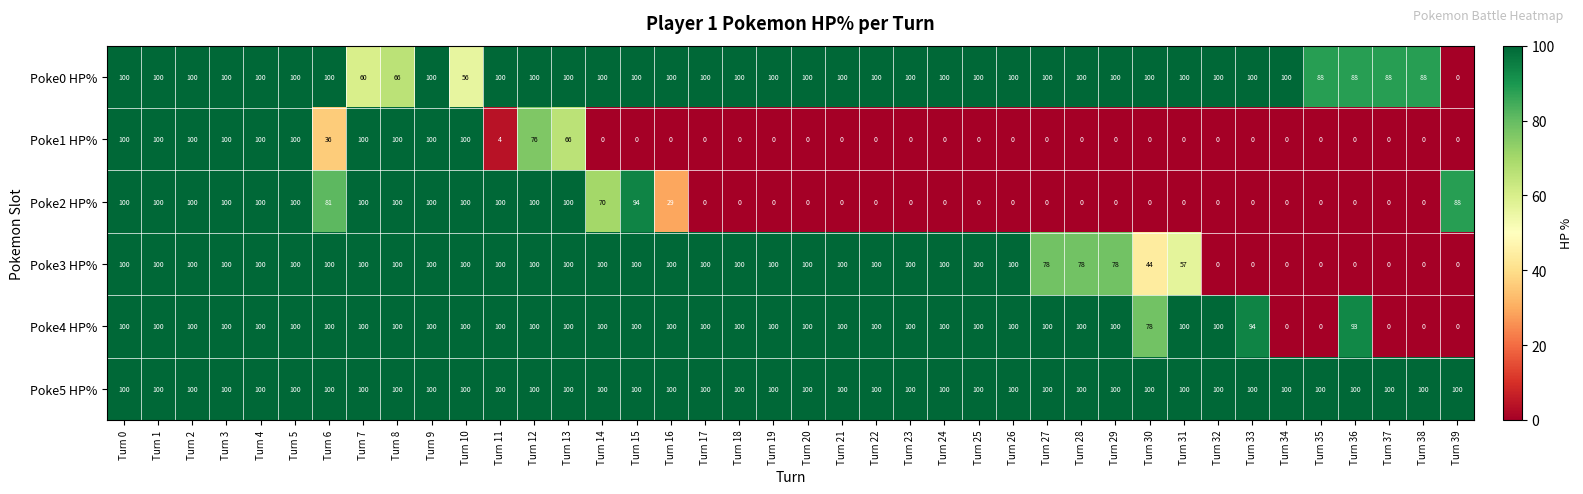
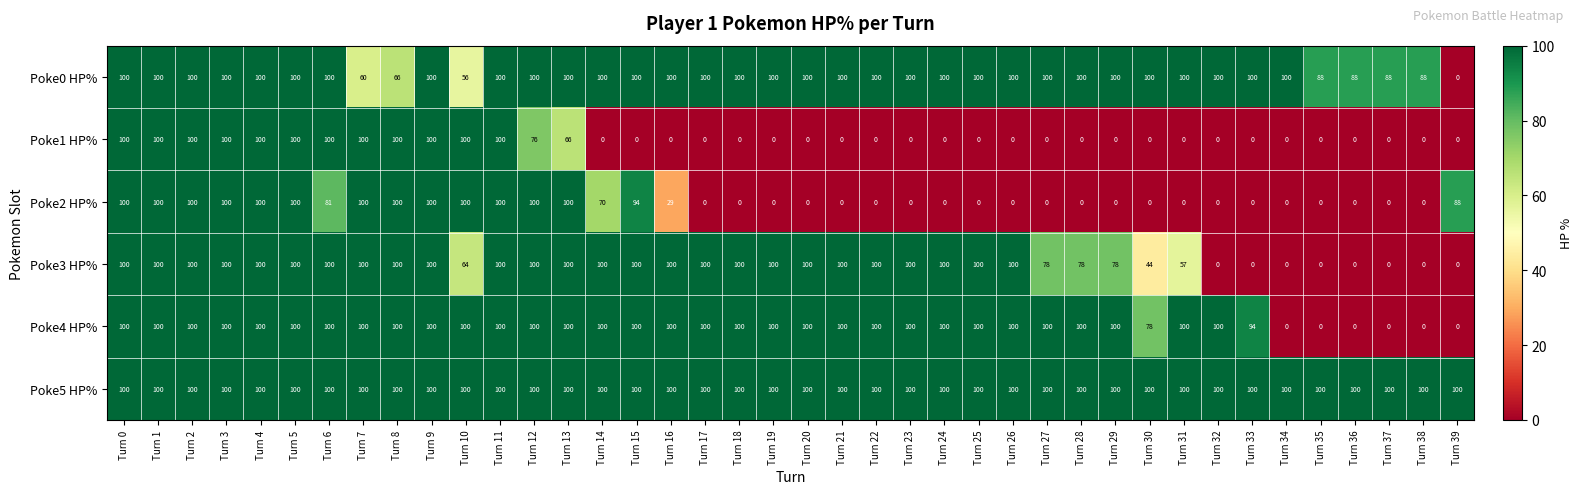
Poke1 HP%, Turn 6: 36 -> 100
Poke1 HP%, Turn 11: 4 -> 100
Poke3 HP%, Turn 10: 100 -> 64
Poke4 HP%, Turn 36: 93 -> 0
